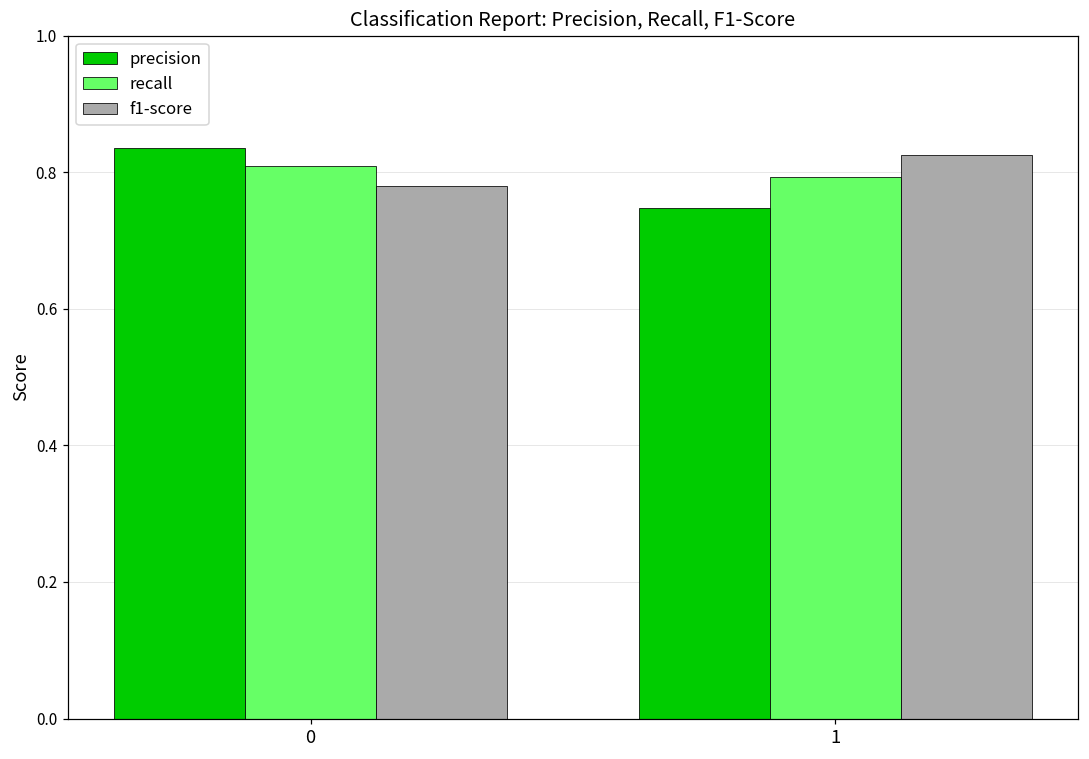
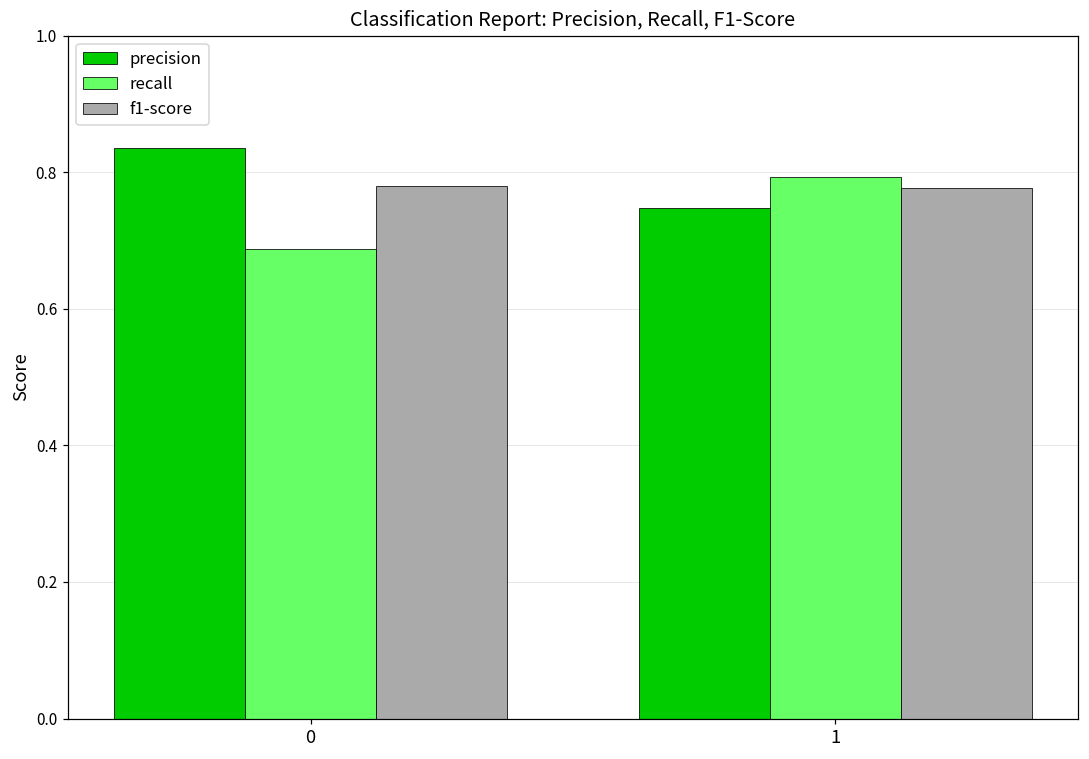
recall, 0: 0.81 -> 0.69
f1-score, 1: 0.83 -> 0.78
